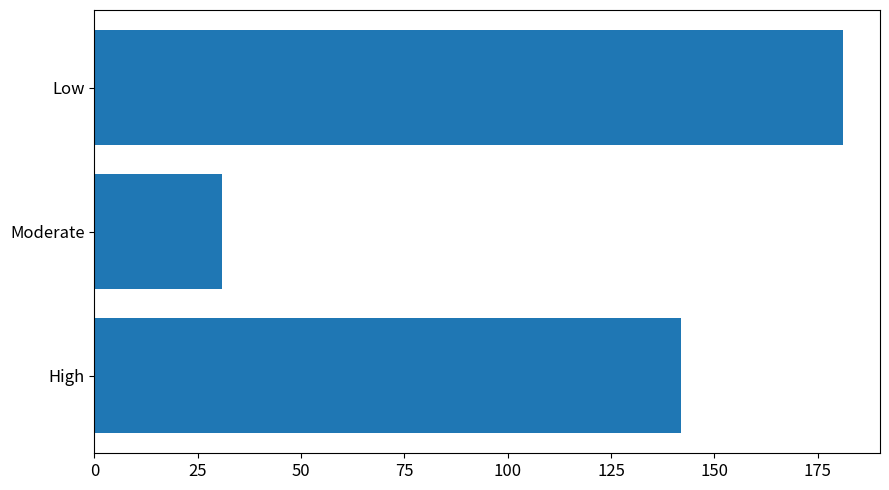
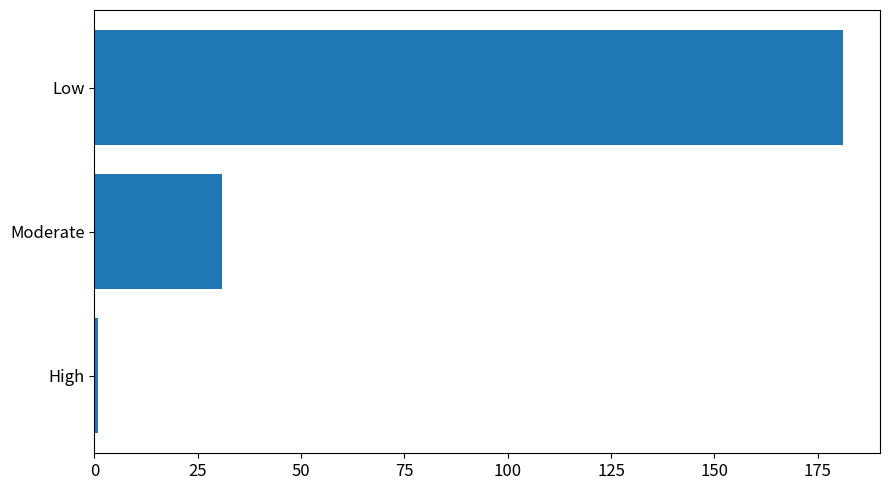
High: 142 -> 1
